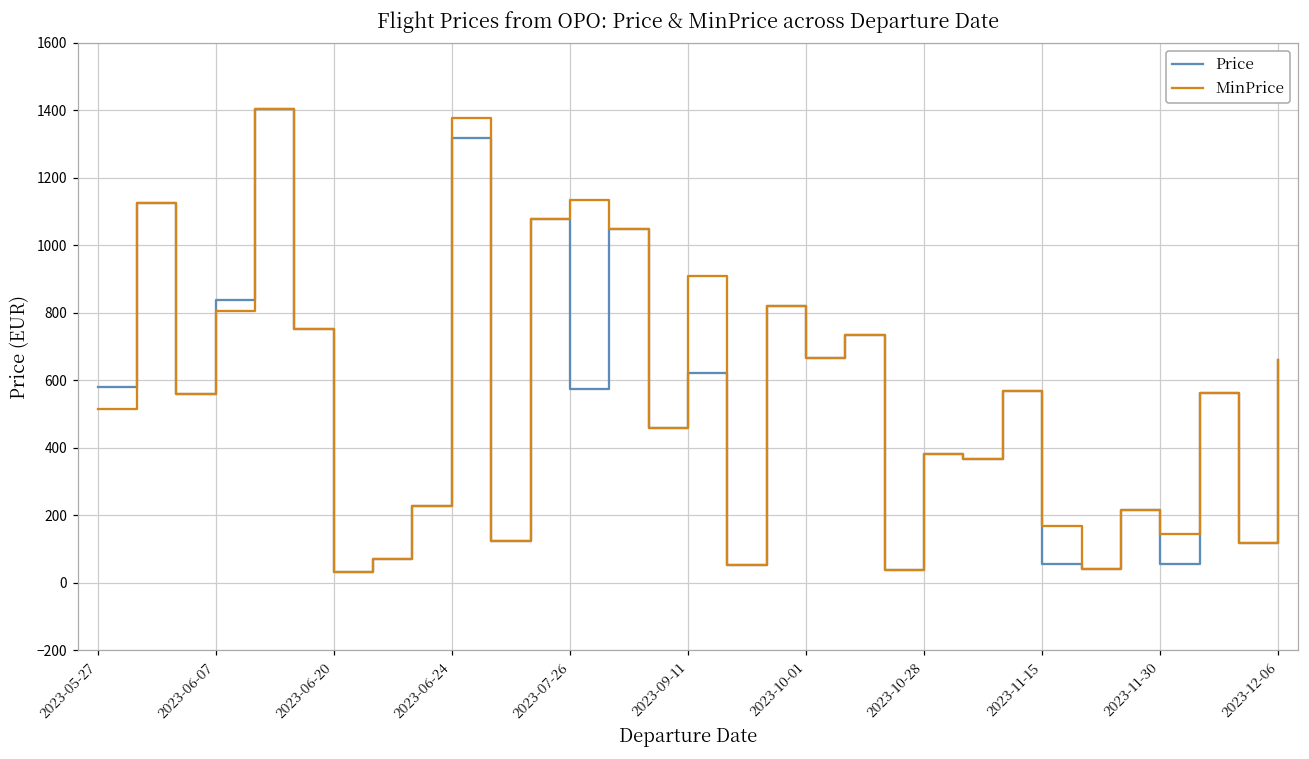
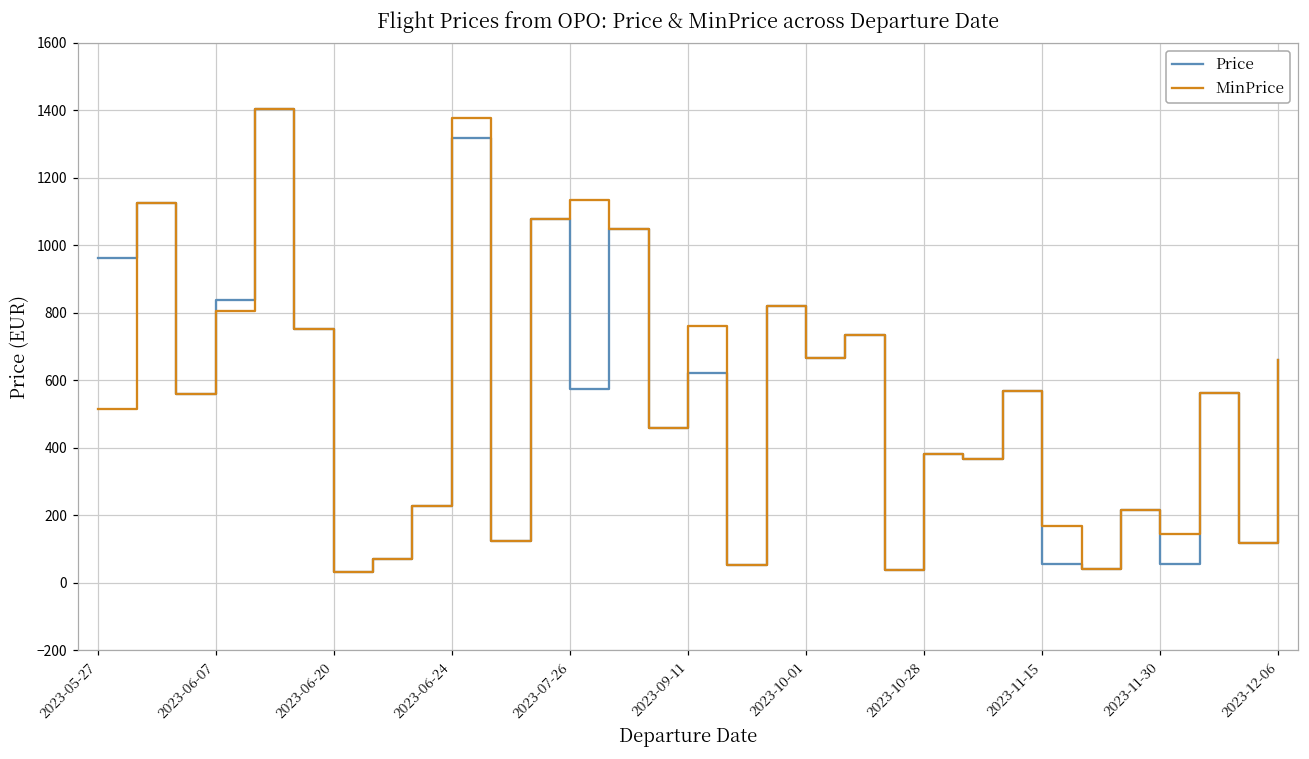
Price, 2023-05-27: 580 -> 960
MinPrice, 2023-09-11: 910 -> 760
